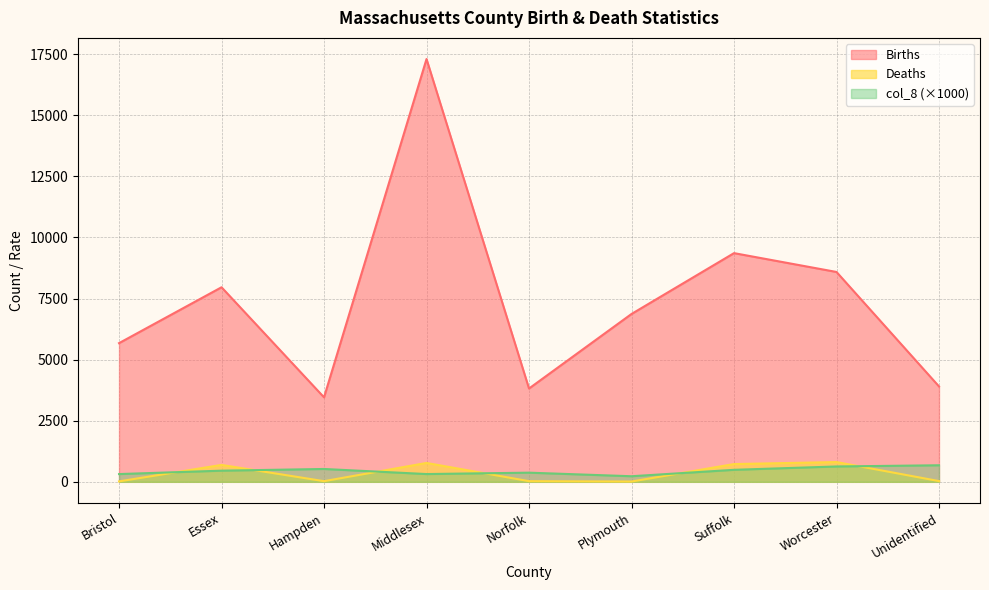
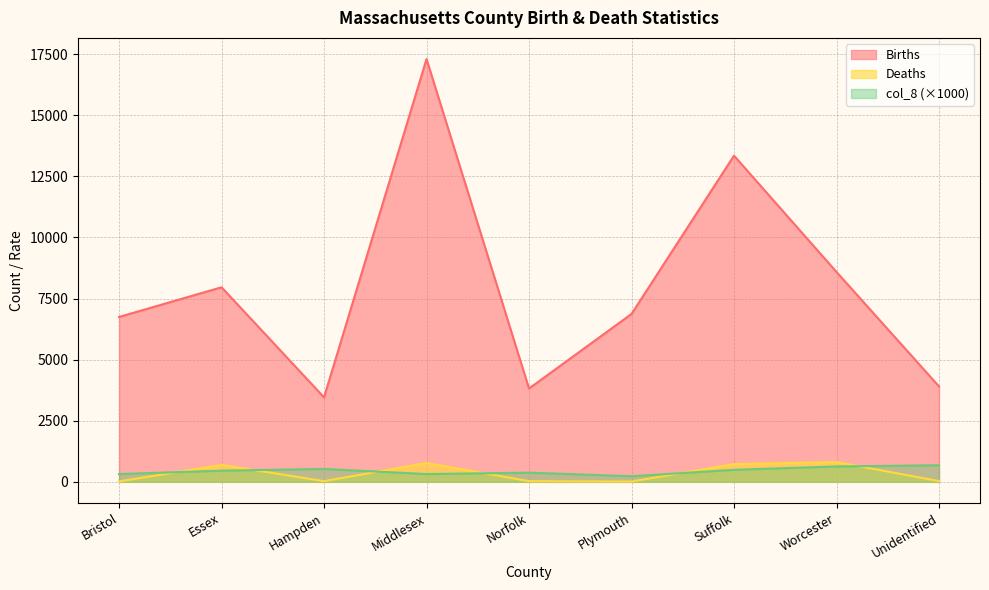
Births, Bristol: 5700 -> 6700
Births, Suffolk: 9400 -> 13400
